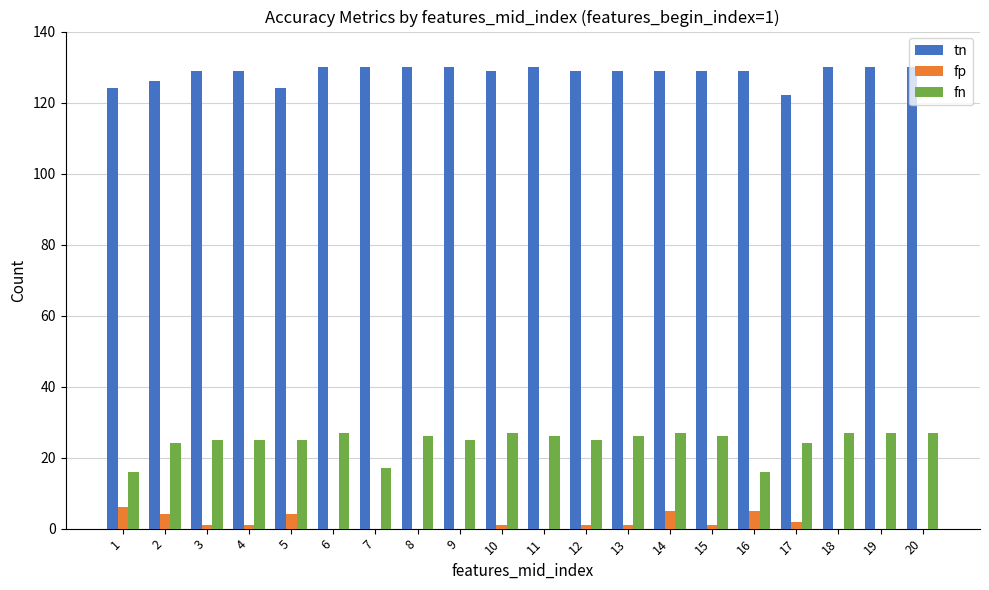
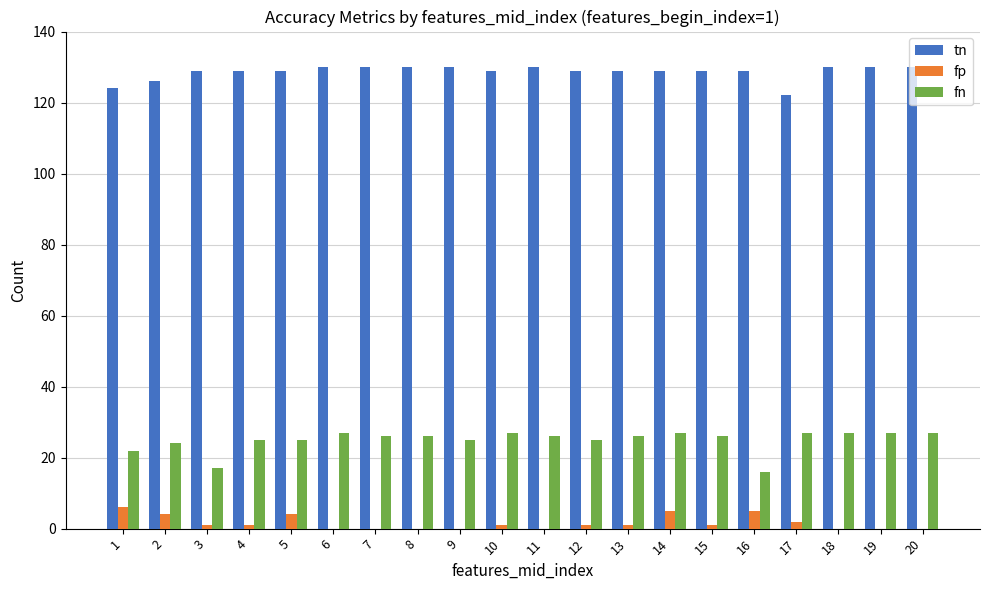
fn, 1: 16 -> 22
fn, 3: 25 -> 17
tn, 5: 124 -> 129
fn, 7: 17 -> 26
fn, 17: 24 -> 27
